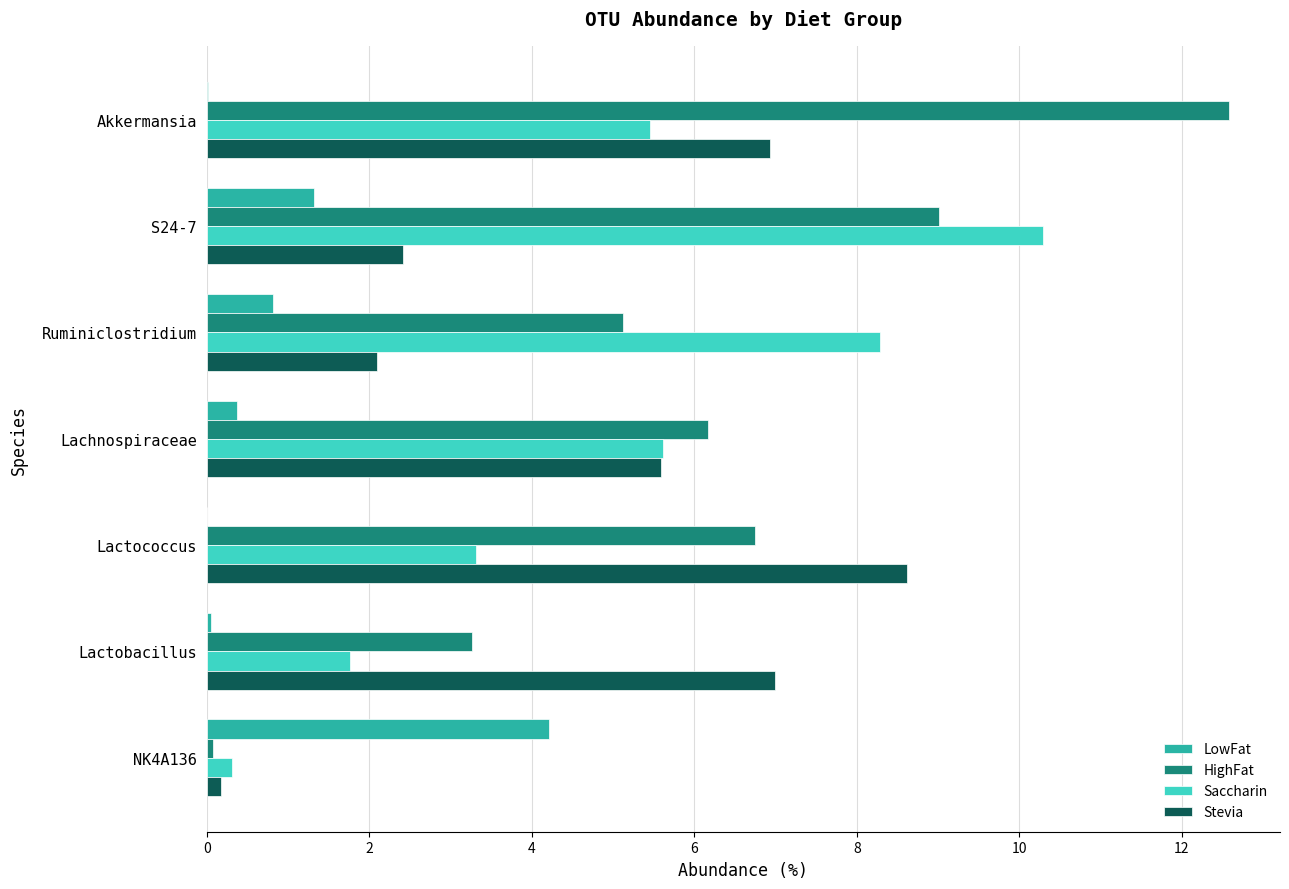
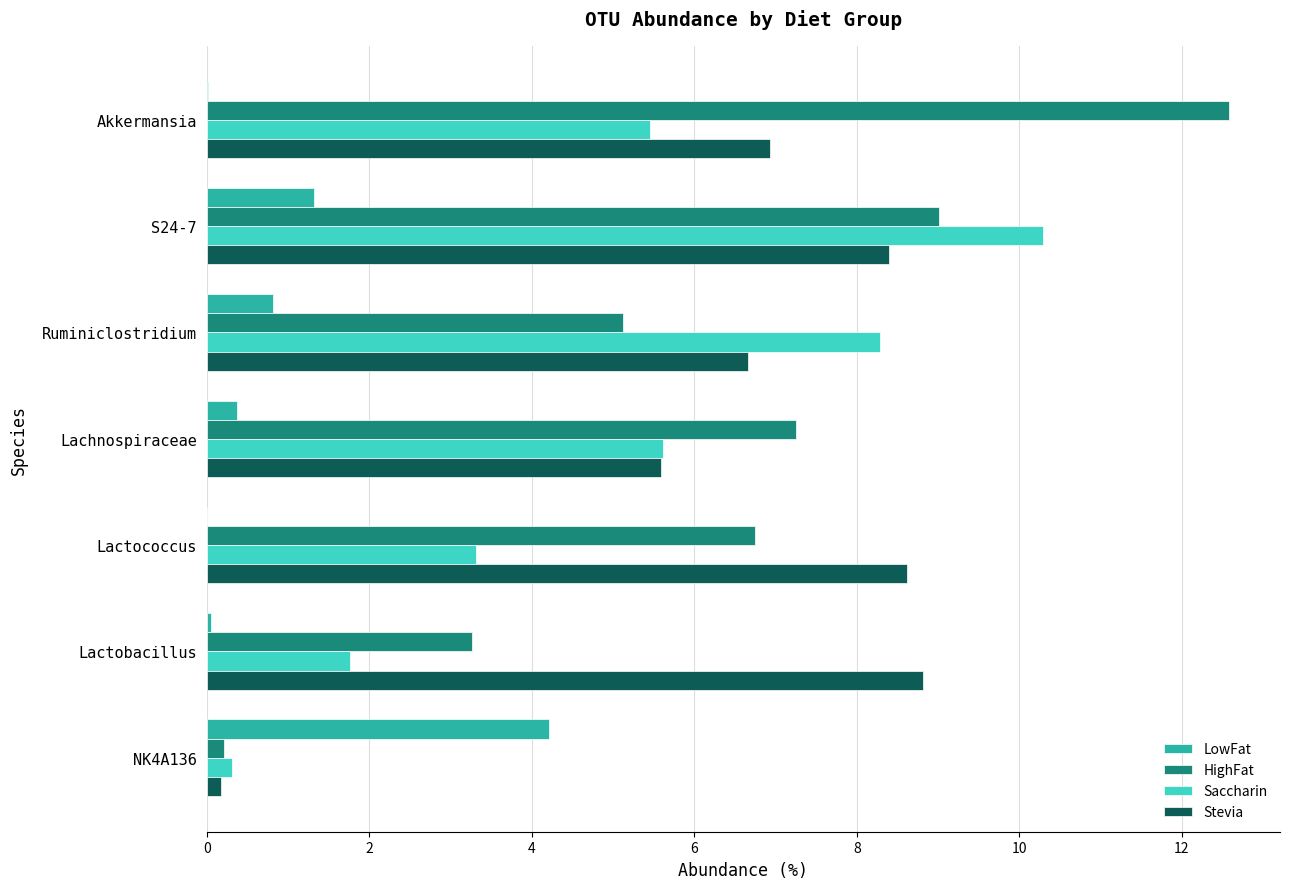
Stevia, S24-7: 2.4 -> 8.4
Stevia, Ruminiclostridium: 2.1 -> 6.7
HighFat, Lachnospiraceae: 6.2 -> 7.3
Stevia, Lactobacillus: 7.0 -> 8.8
HighFat, NK4A136: 0.1 -> 0.2
